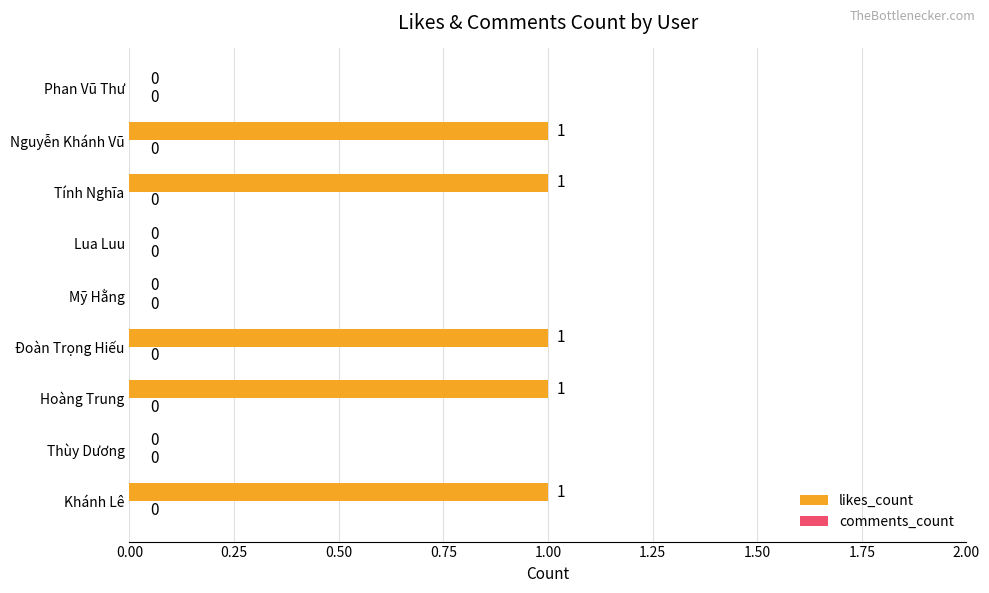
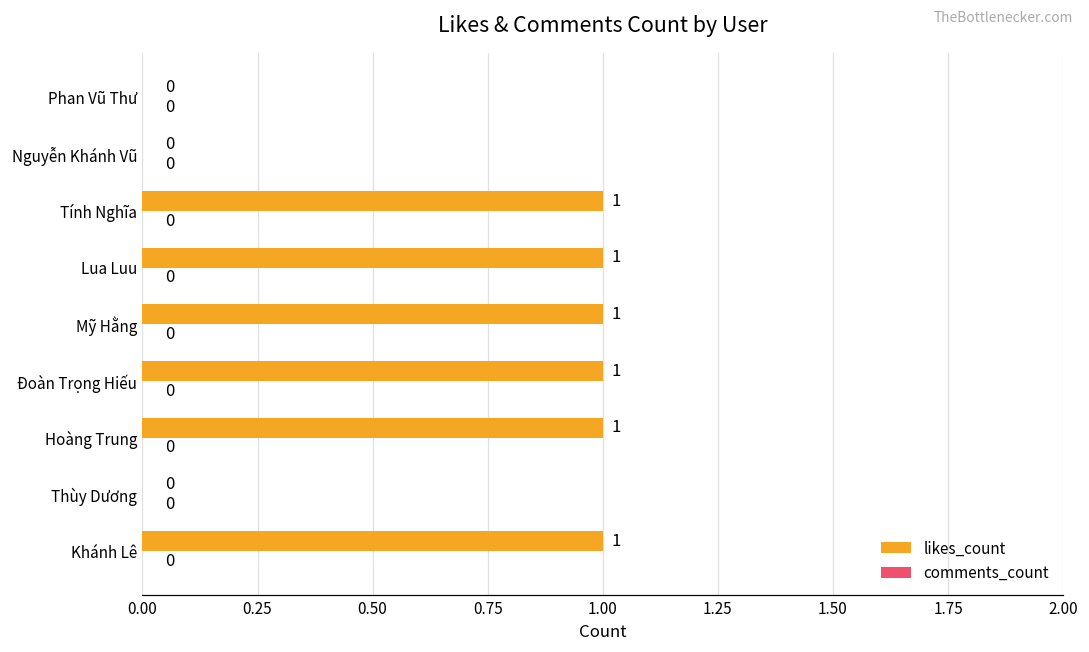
likes_count, Nguyễn Khánh Vũ: 1 -> 0
likes_count, Lua Luu: 0 -> 1
likes_count, Mỹ Hằng: 0 -> 1
